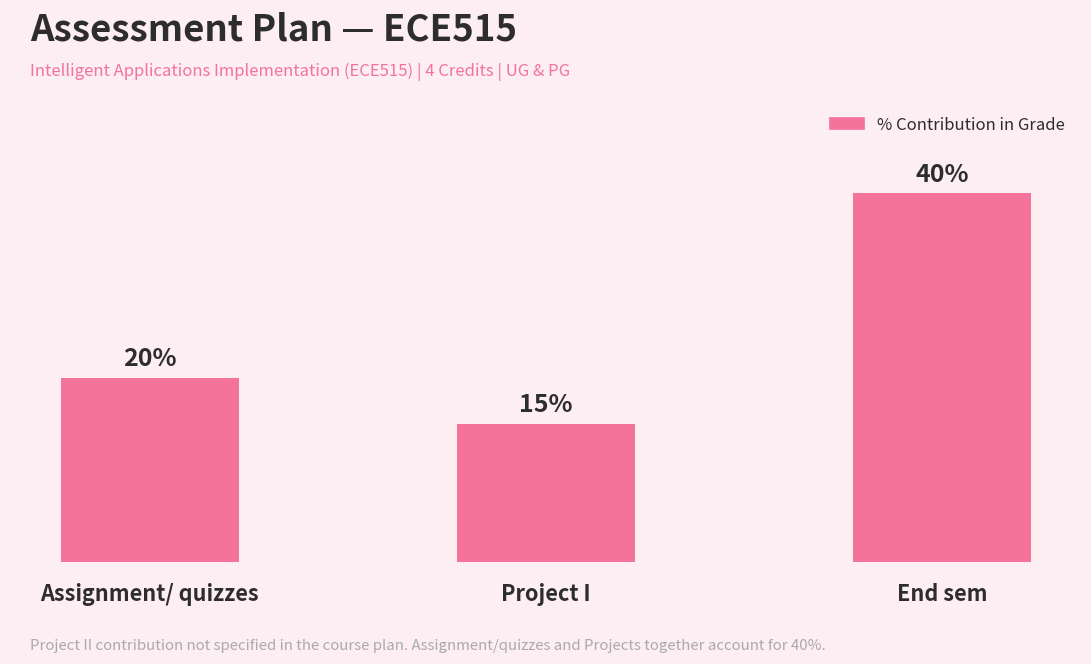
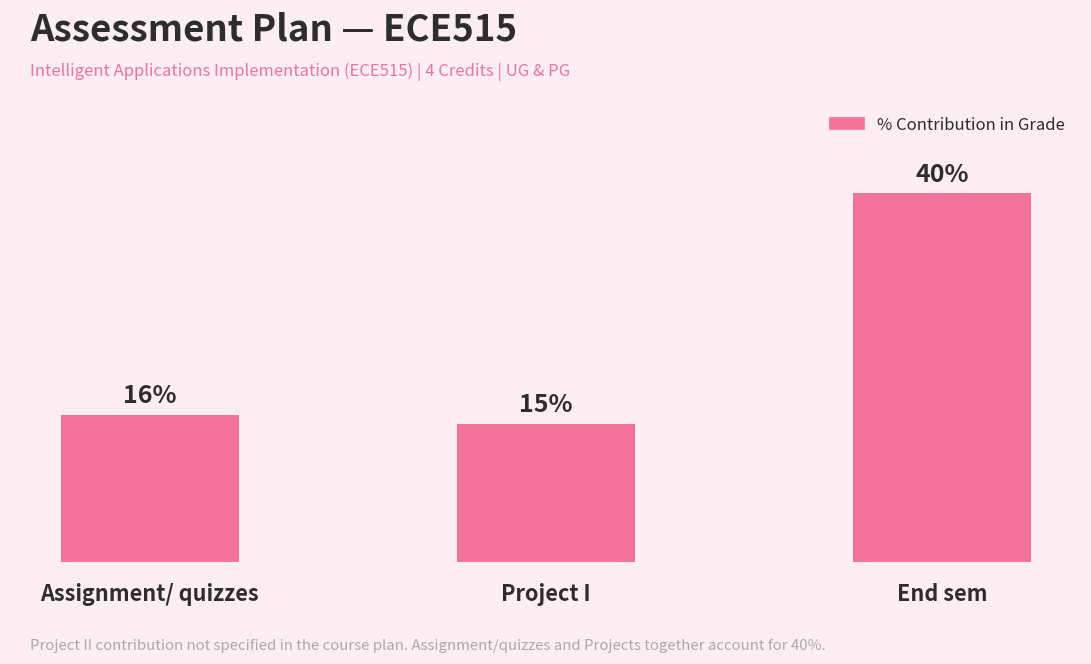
Assignment/ quizzes: 20% -> 16%
